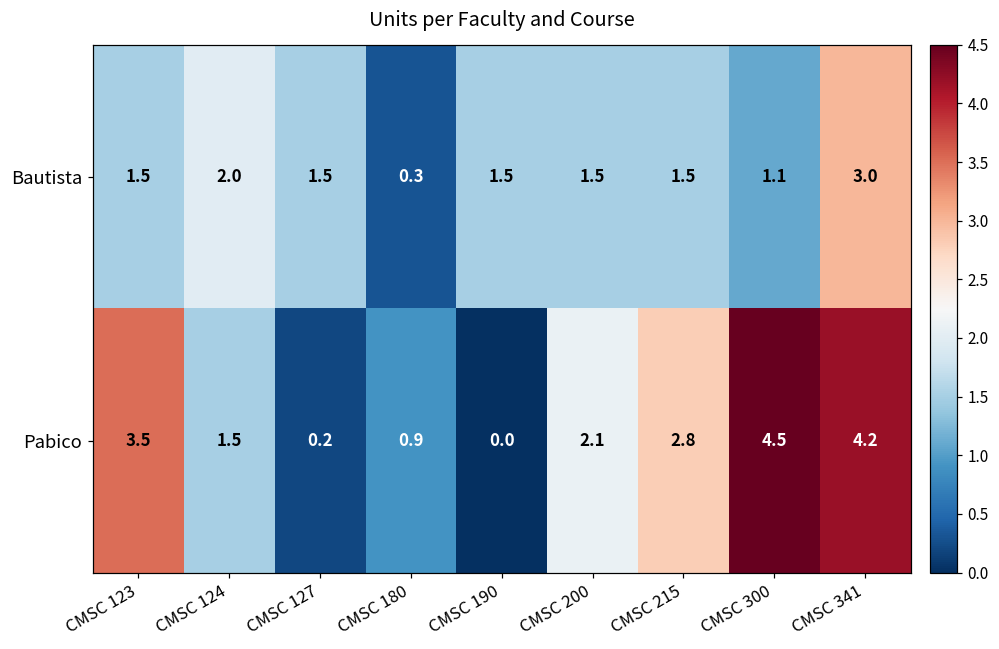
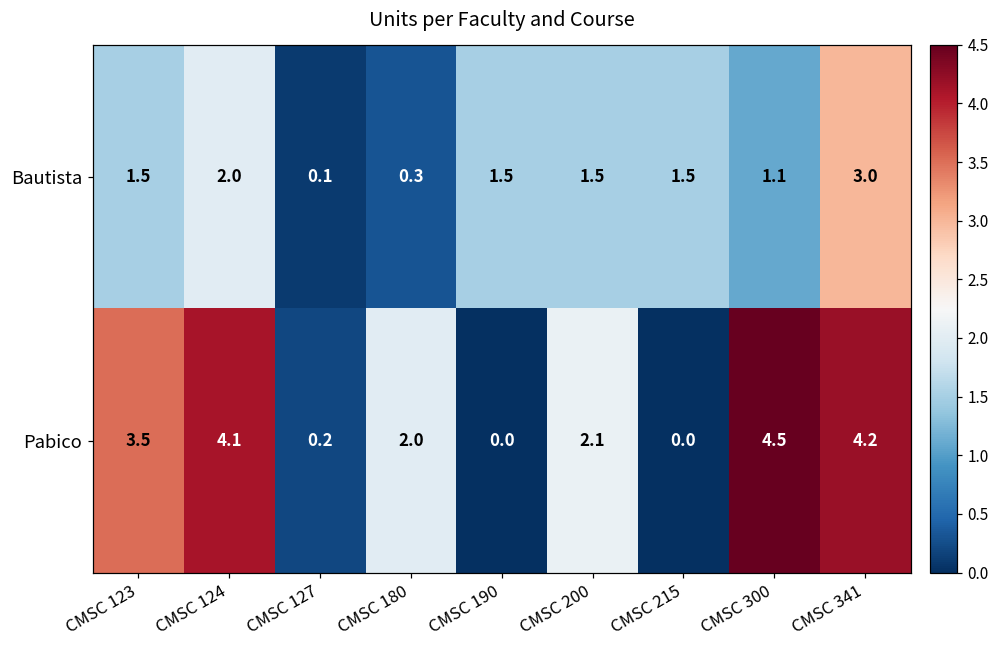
Bautista, CMSC 127: 1.5 -> 0.1
Pabico, CMSC 124: 1.5 -> 4.1
Pabico, CMSC 180: 0.9 -> 2.0
Pabico, CMSC 215: 2.8 -> 0.0
